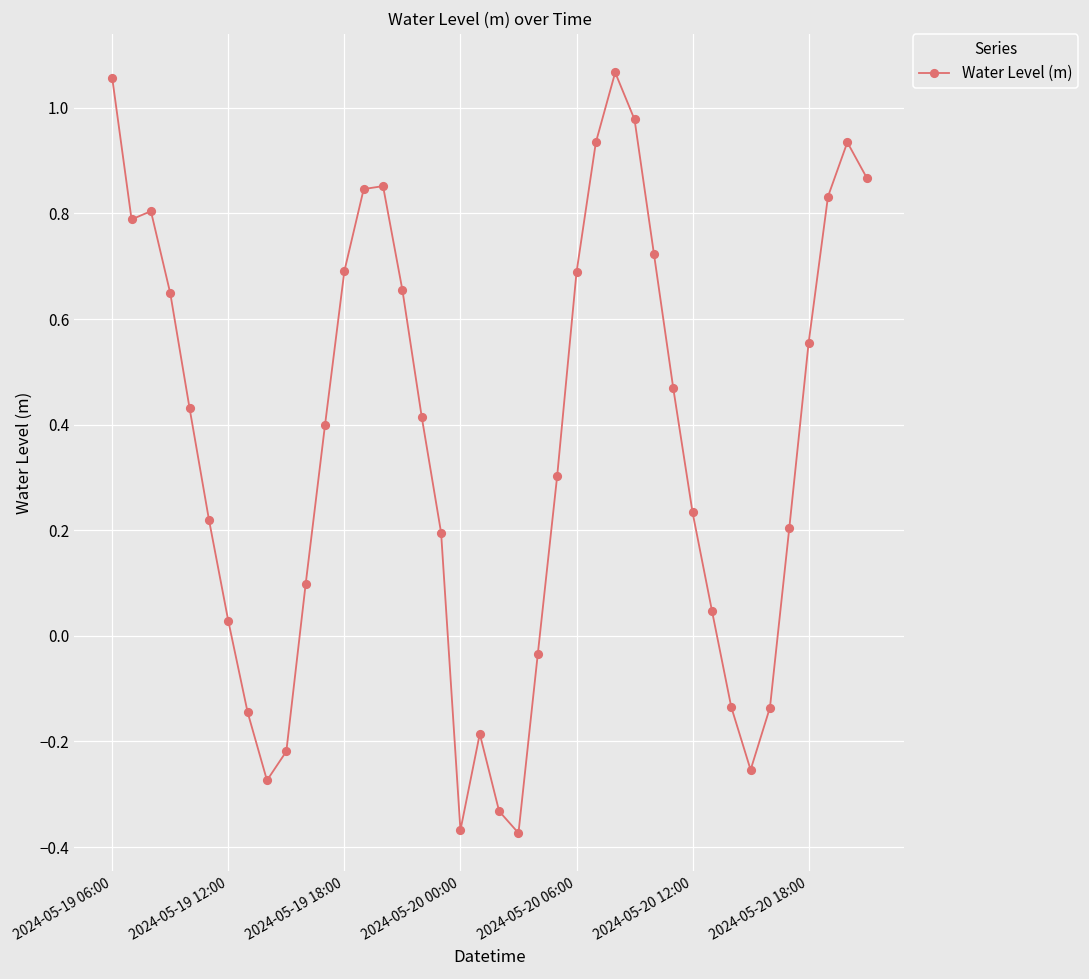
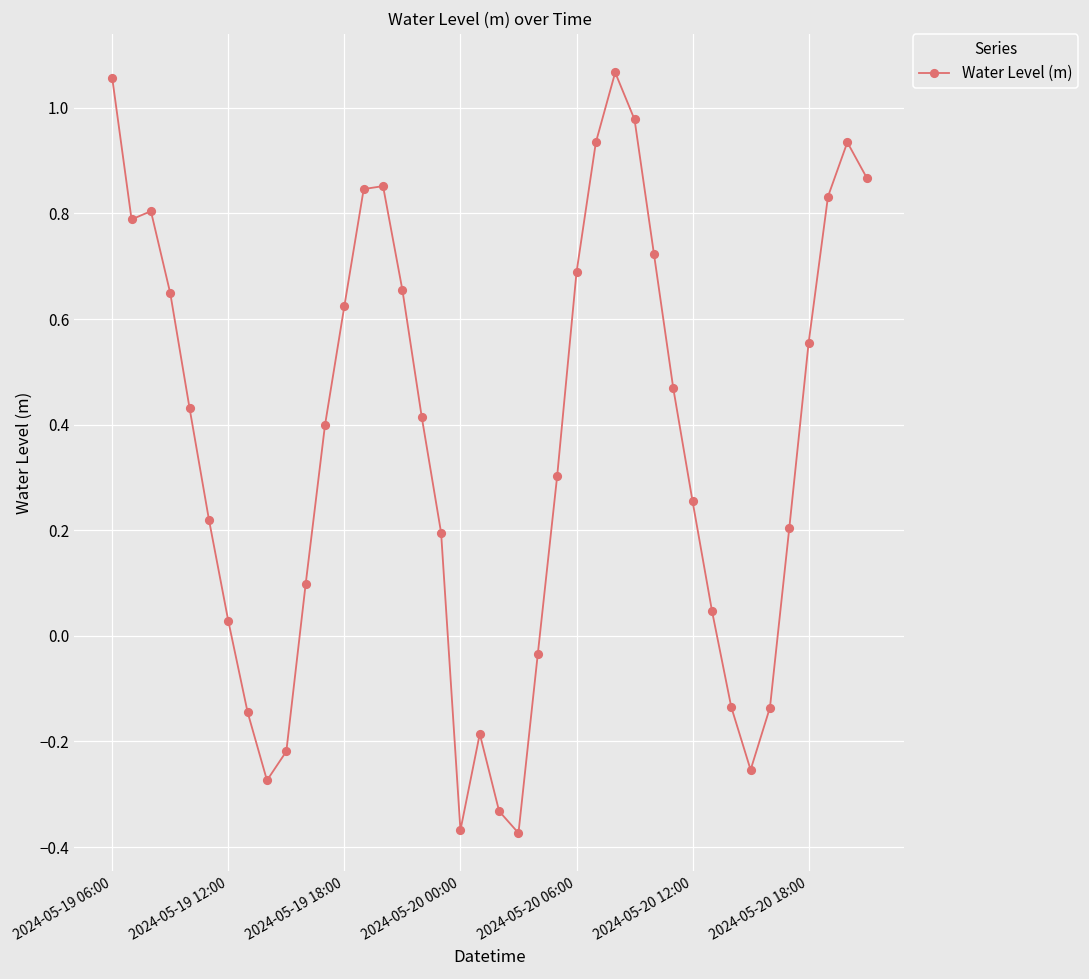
2024-05-19 18:00: 0.69 -> 0.62
2024-05-20 12:00: 0.23 -> 0.25
